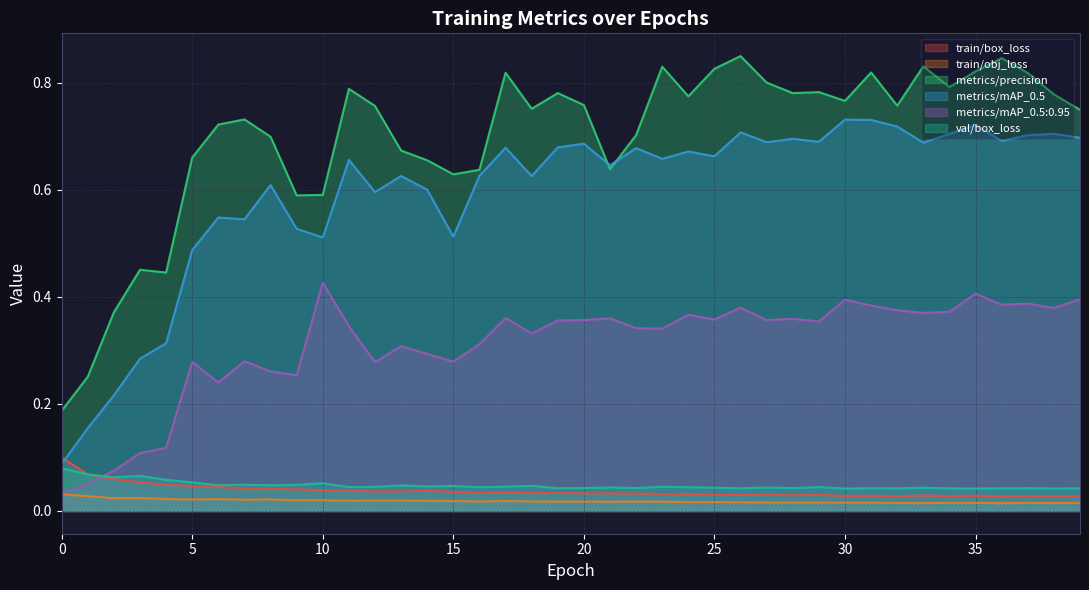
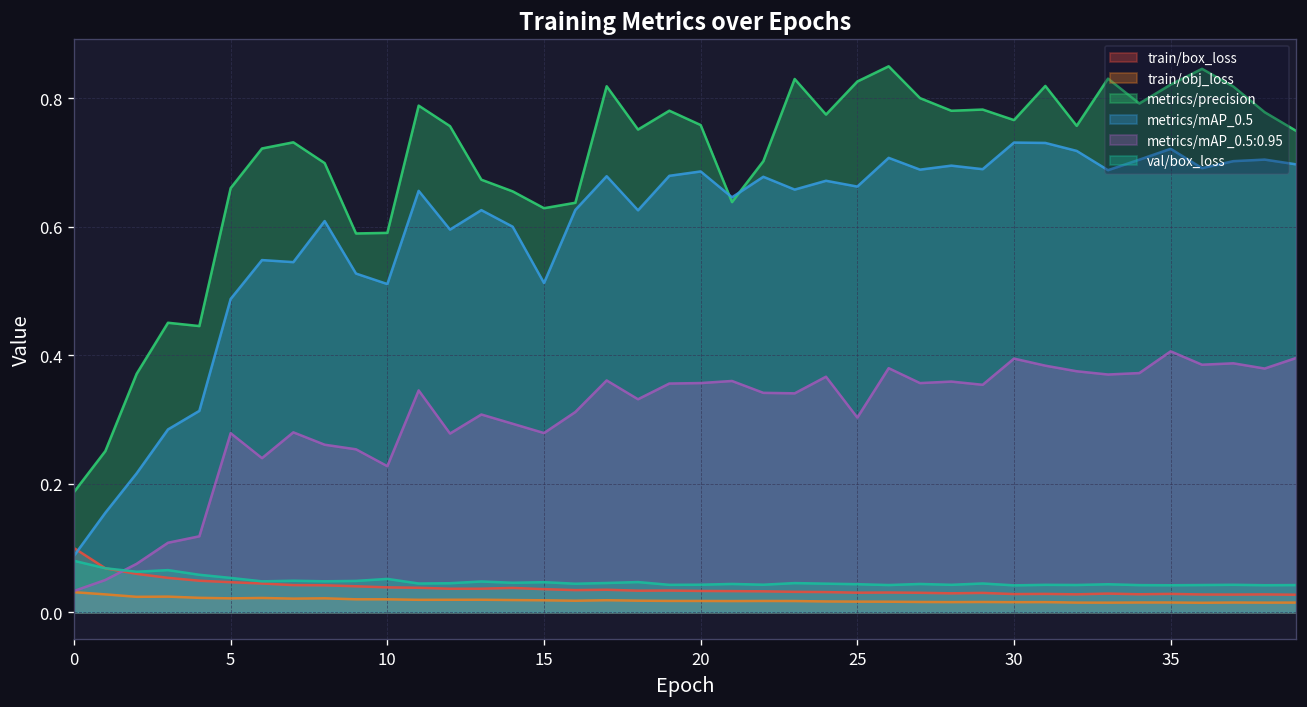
metrics/mAP_0.5:0.95, 10: 0.43 -> 0.23
metrics/mAP_0.5:0.95, 25: 0.36 -> 0.30
